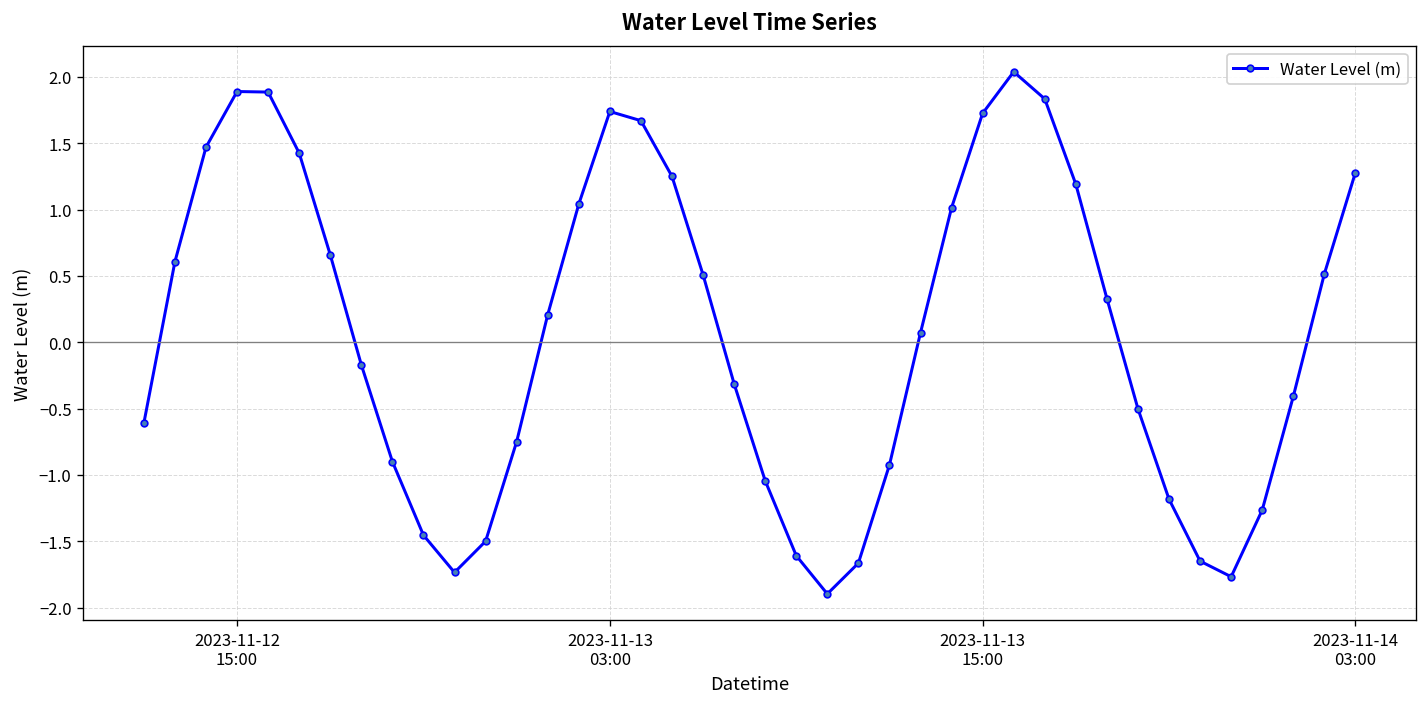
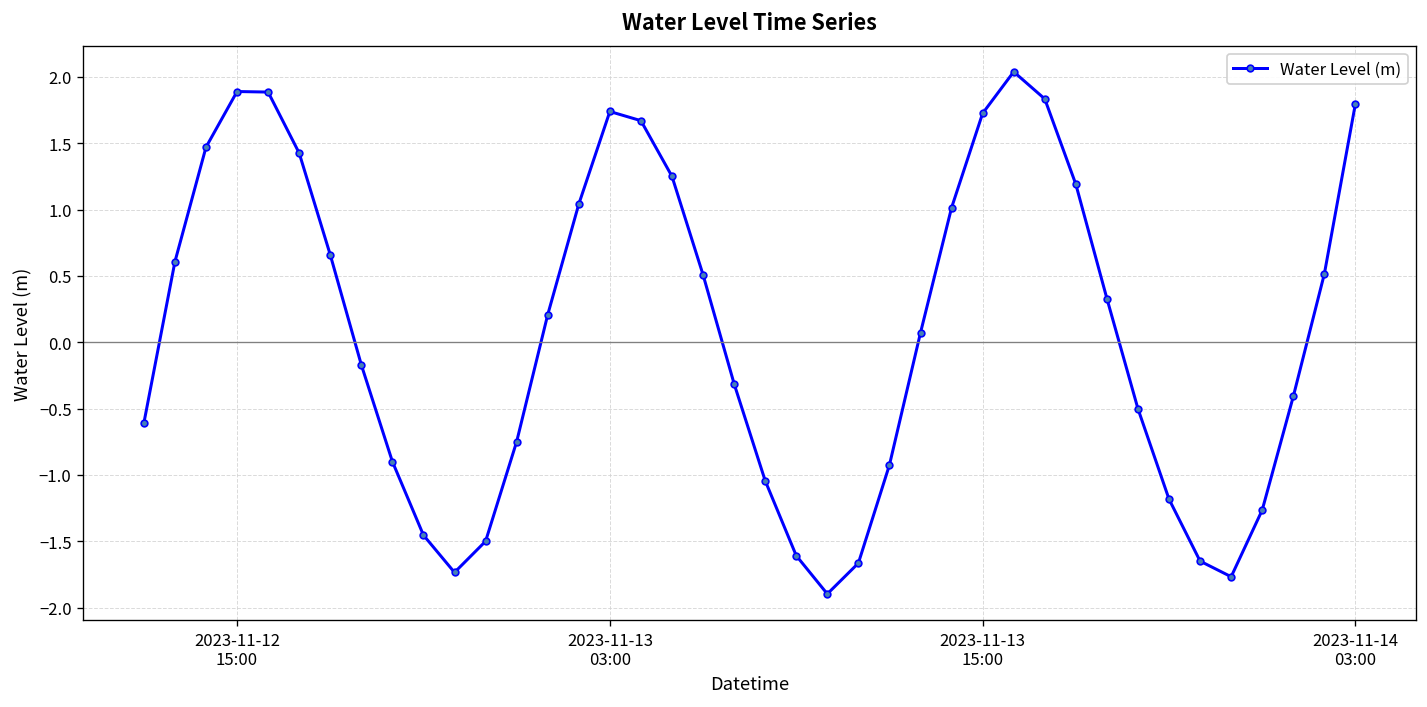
2023-11-14 03:00: 1.28 -> 1.80
